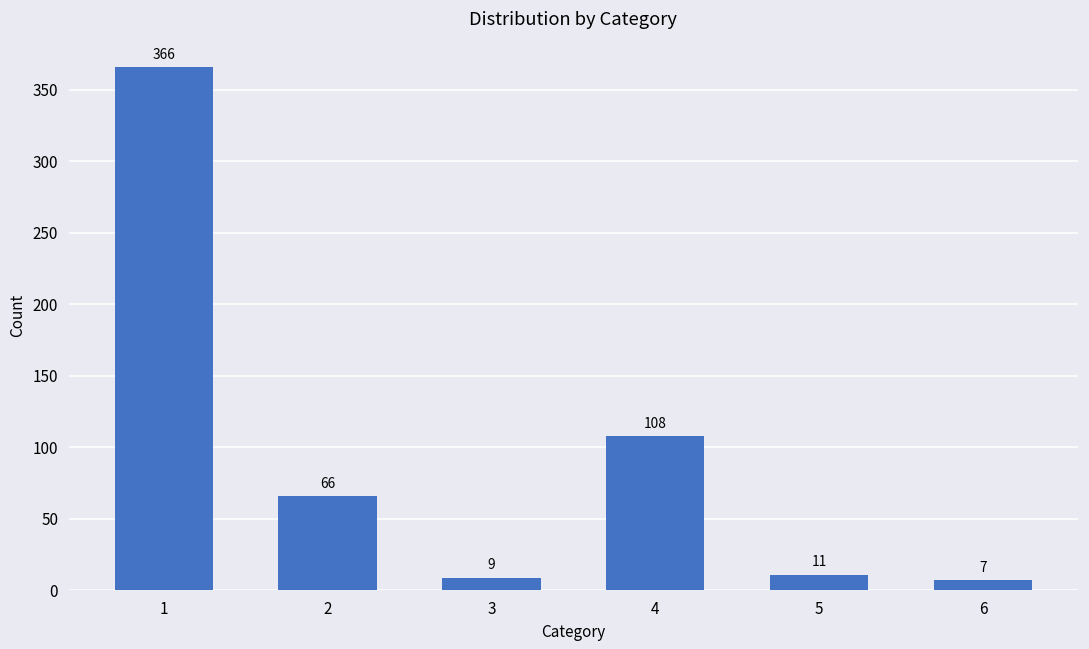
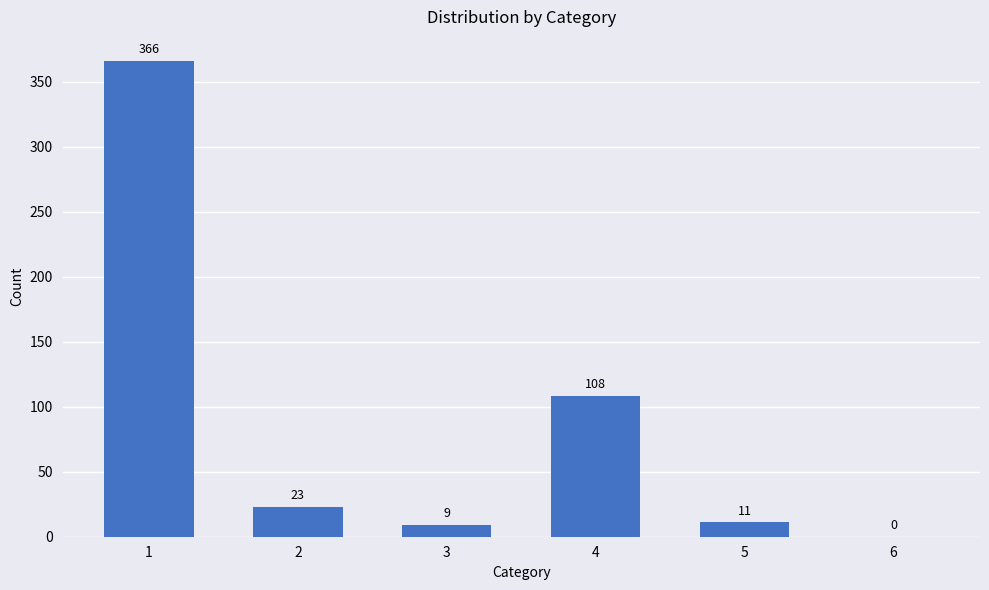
2: 66 -> 23
6: 7 -> 0
